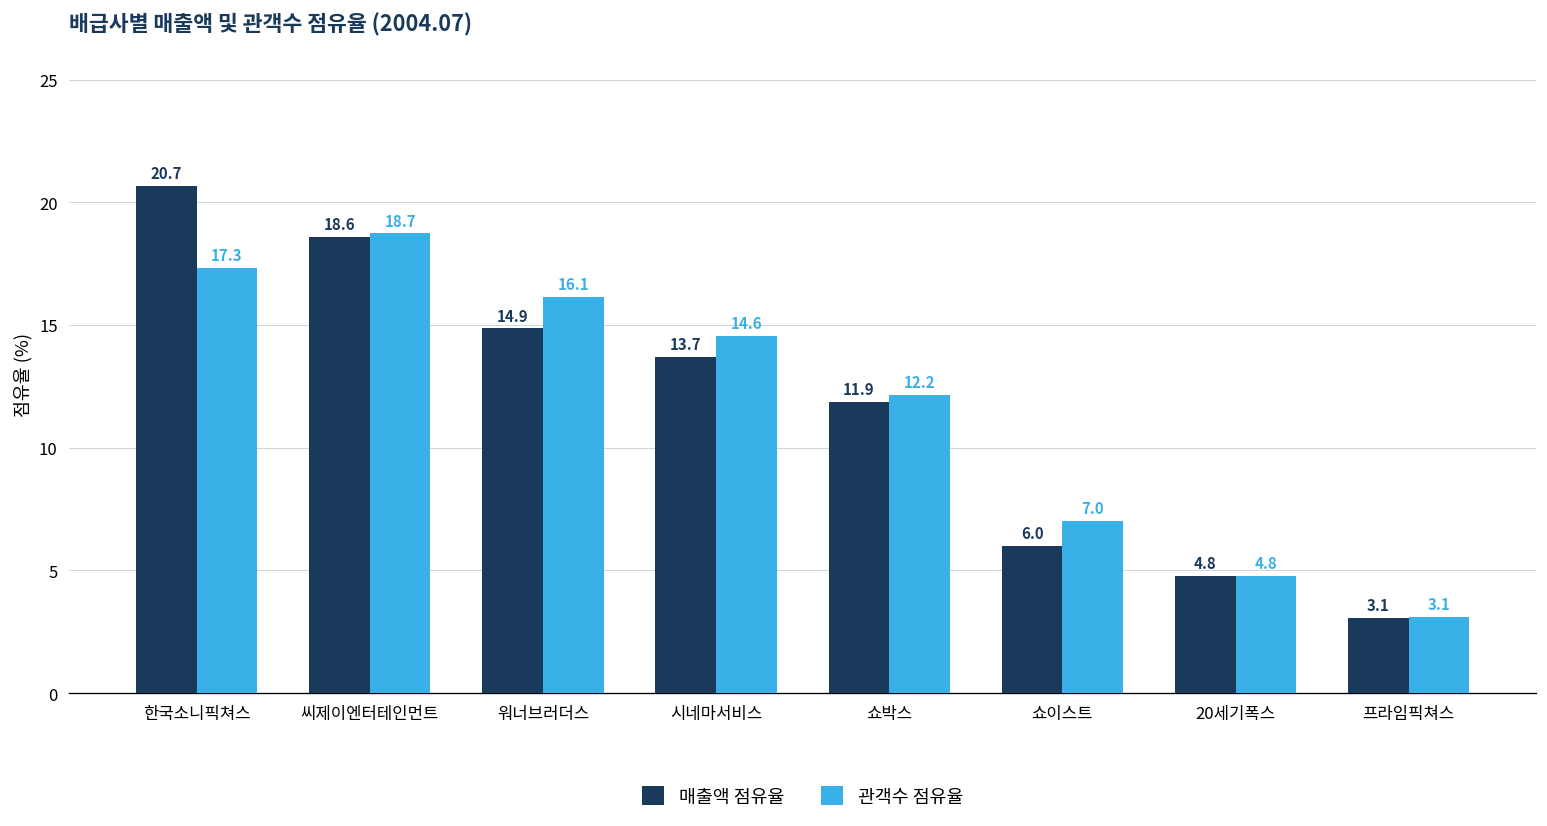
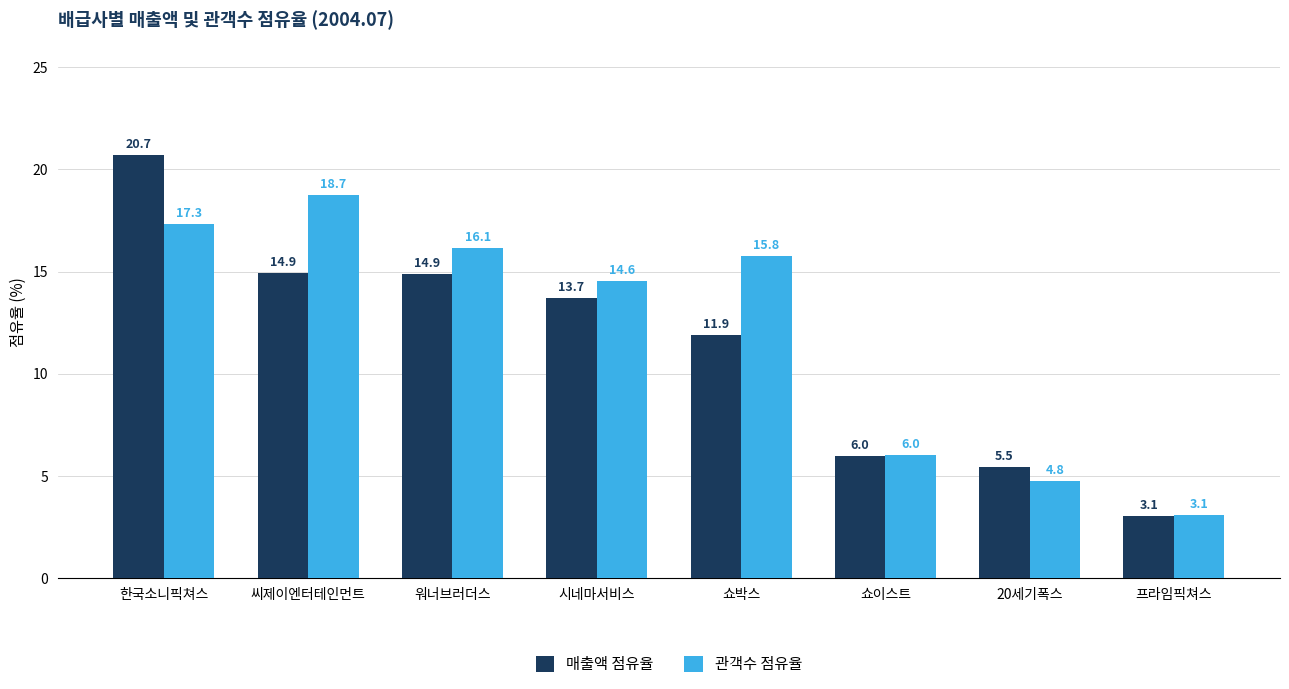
매출액 점유율, 씨제이엔터테인먼트: 18.6 -> 14.9
관객수 점유율, 쇼박스: 12.2 -> 15.8
관객수 점유율, 쇼이스트: 7.0 -> 6.0
매출액 점유율, 20세기폭스: 4.8 -> 5.5
